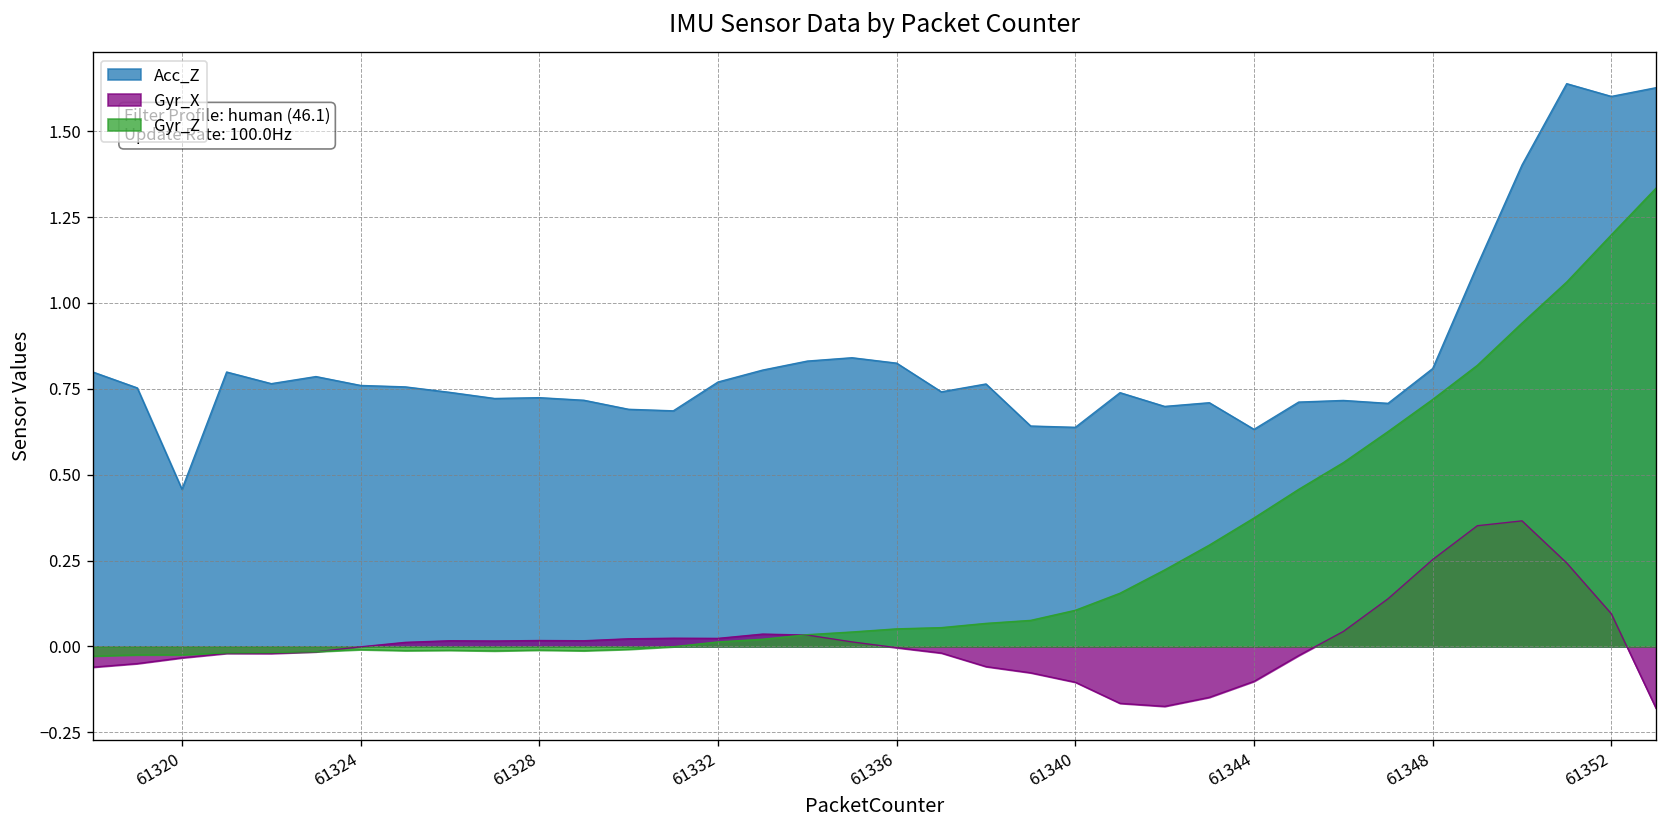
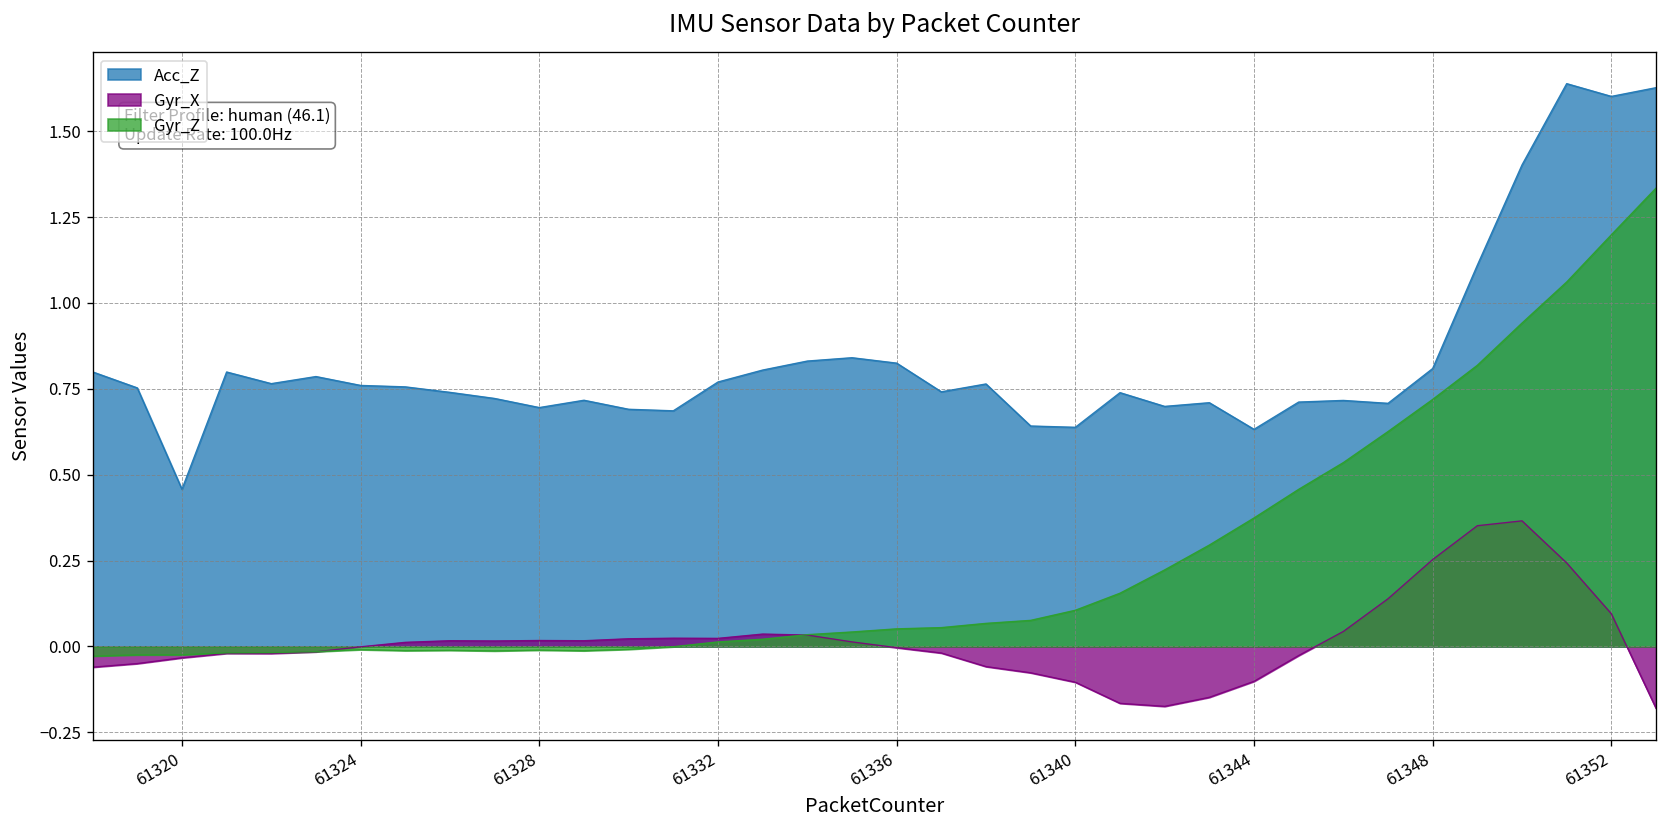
Acc_Z, 61328: 0.72 -> 0.70
